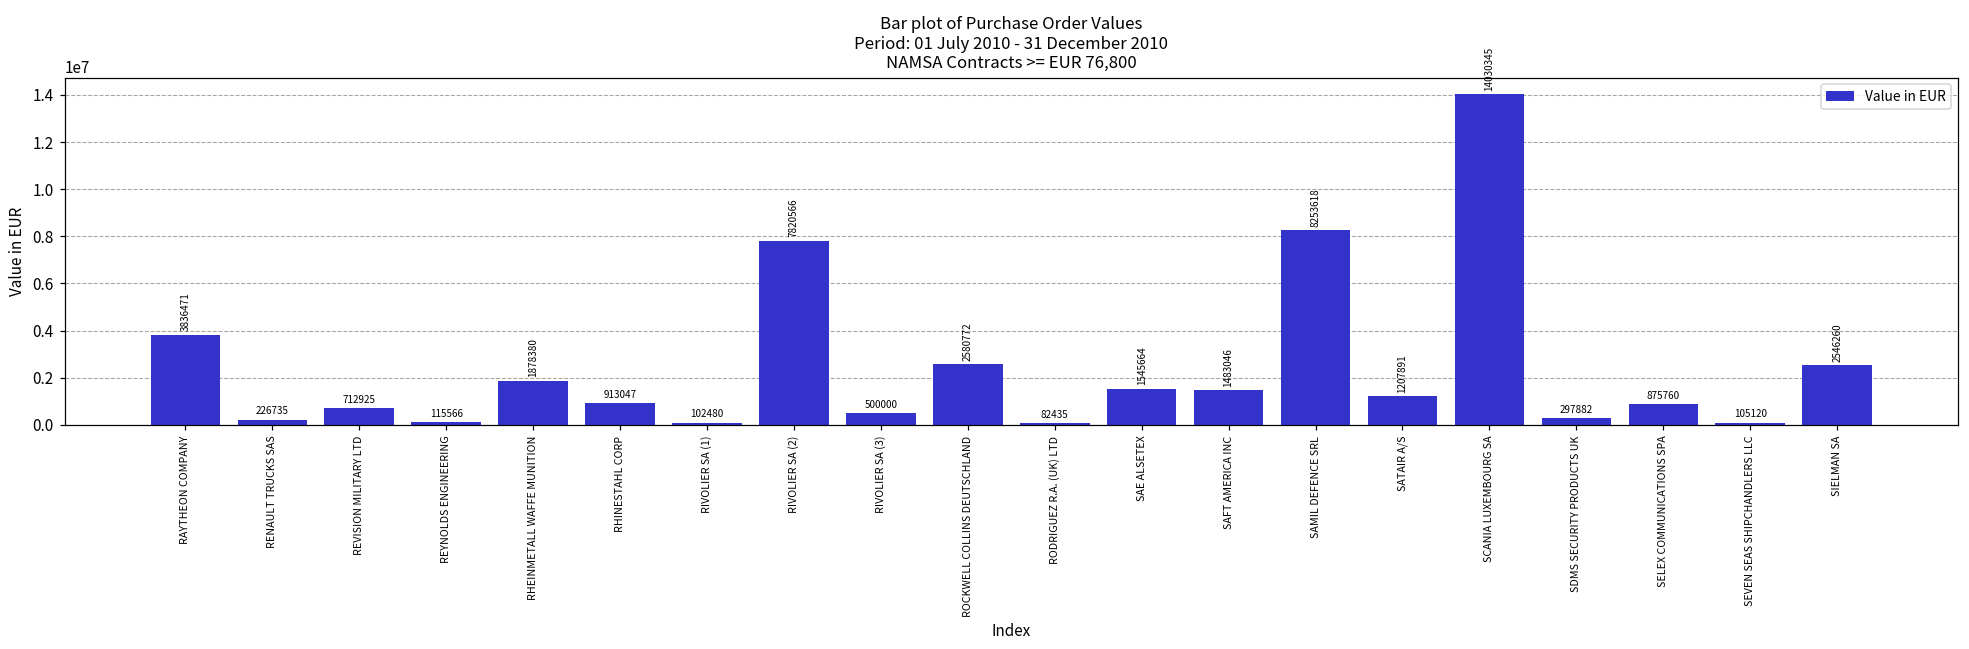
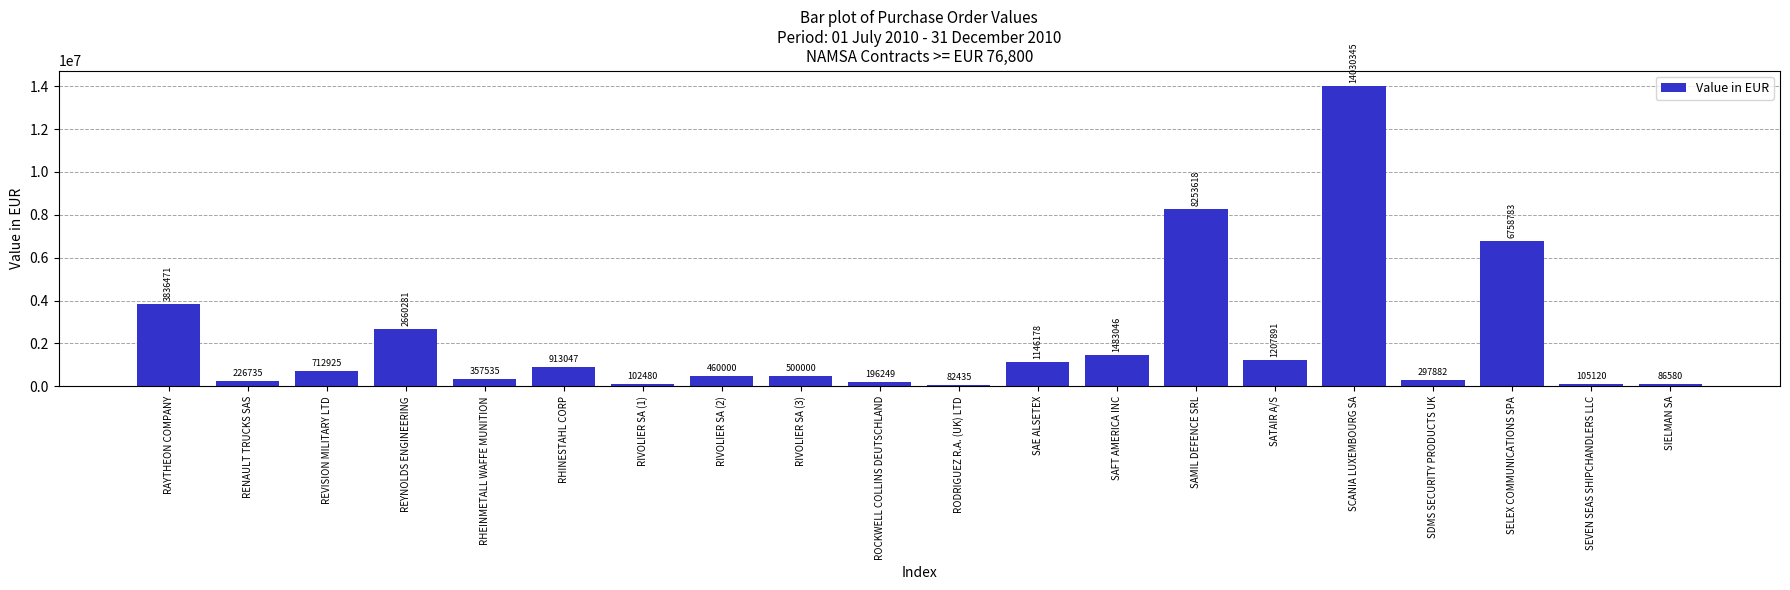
REYNOLDS ENGINEERING: 115566 -> 2660281
RHEINMETALL WAFFE MUNITION: 1878380 -> 357535
RIVOLIER SA (2): 7820566 -> 460000
ROCKWELL COLLINS DEUTSCHLAND: 2580772 -> 196249
SAE ALSETEX: 1545664 -> 1146178
SELEX COMMUNICATIONS SPA: 875760 -> 6758783
SIELMAN SA: 2546260 -> 86580
